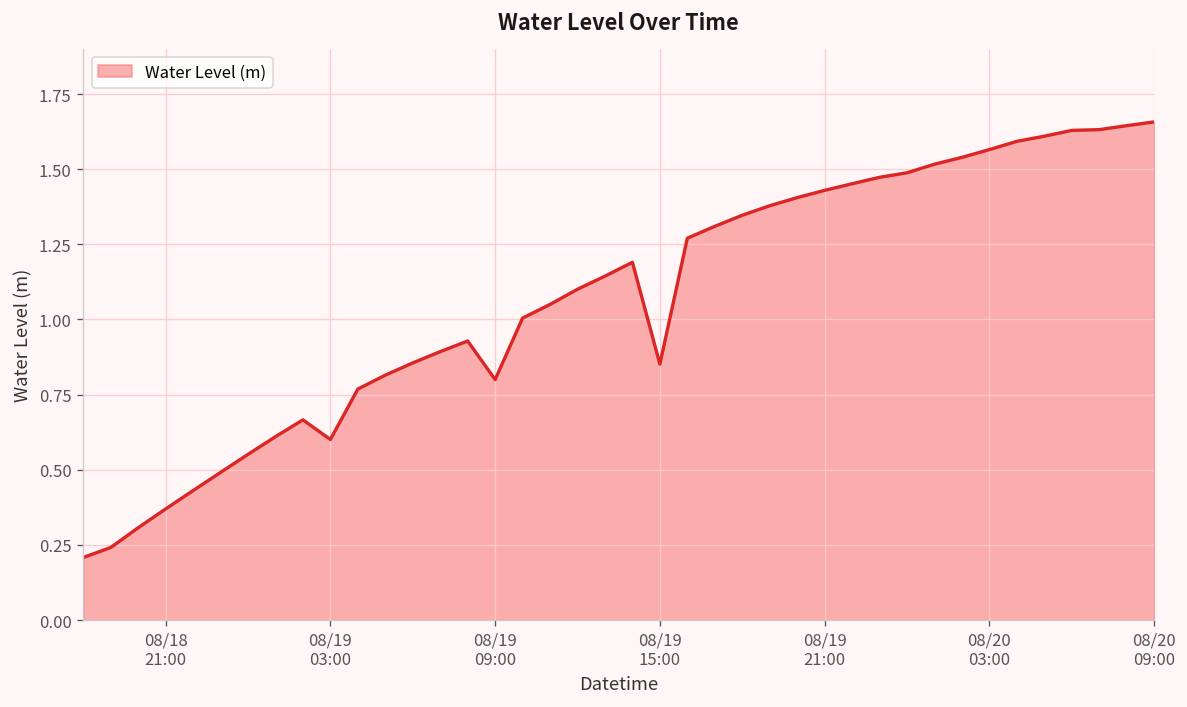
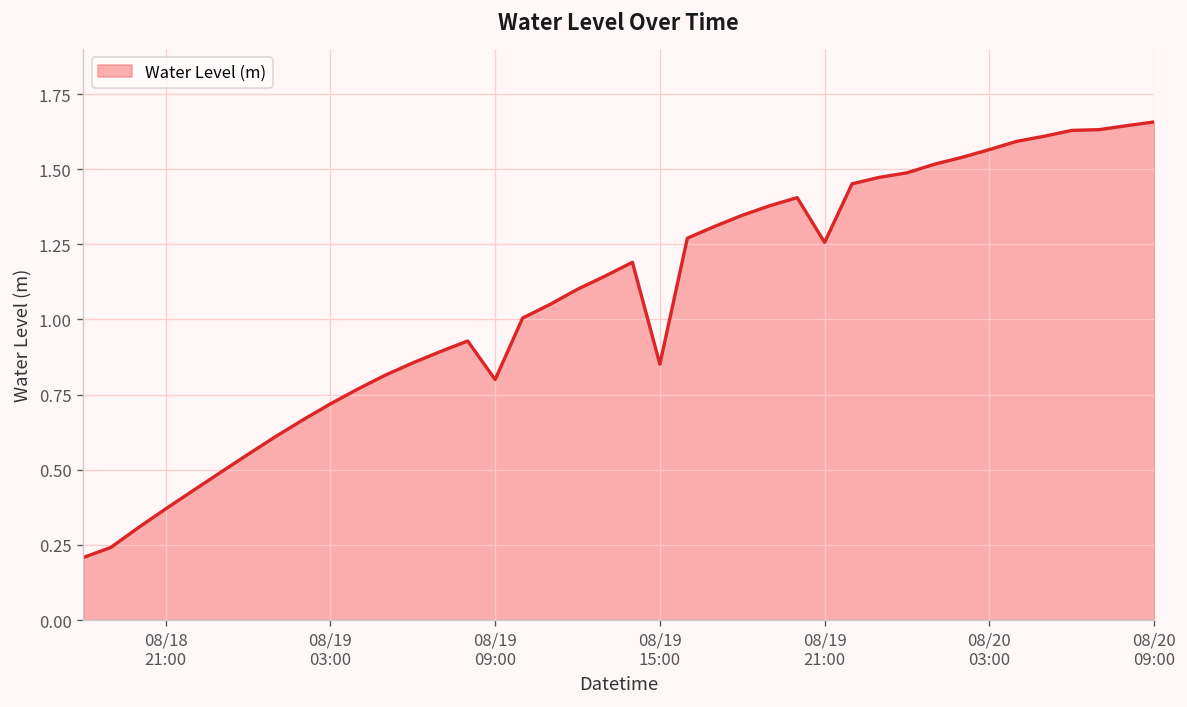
08/19 03:00: 0.60 -> 0.72
08/19 21:00: 1.43 -> 1.26
